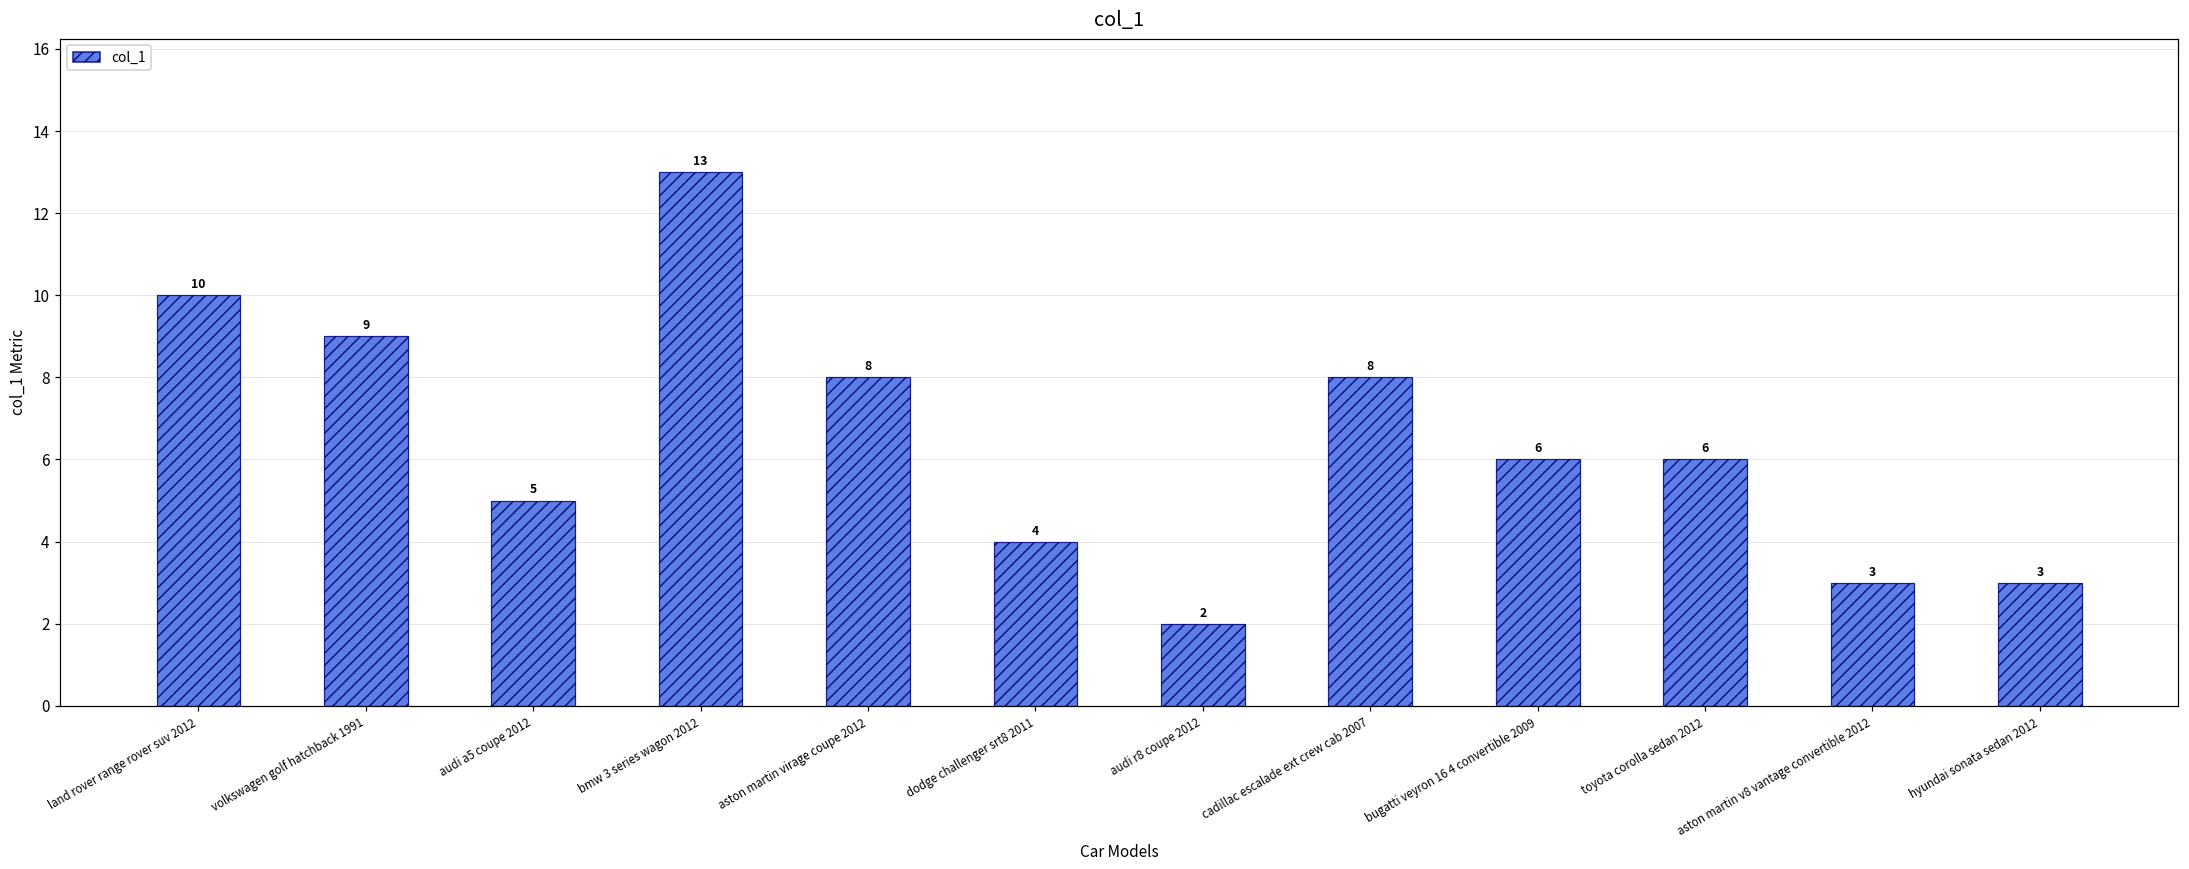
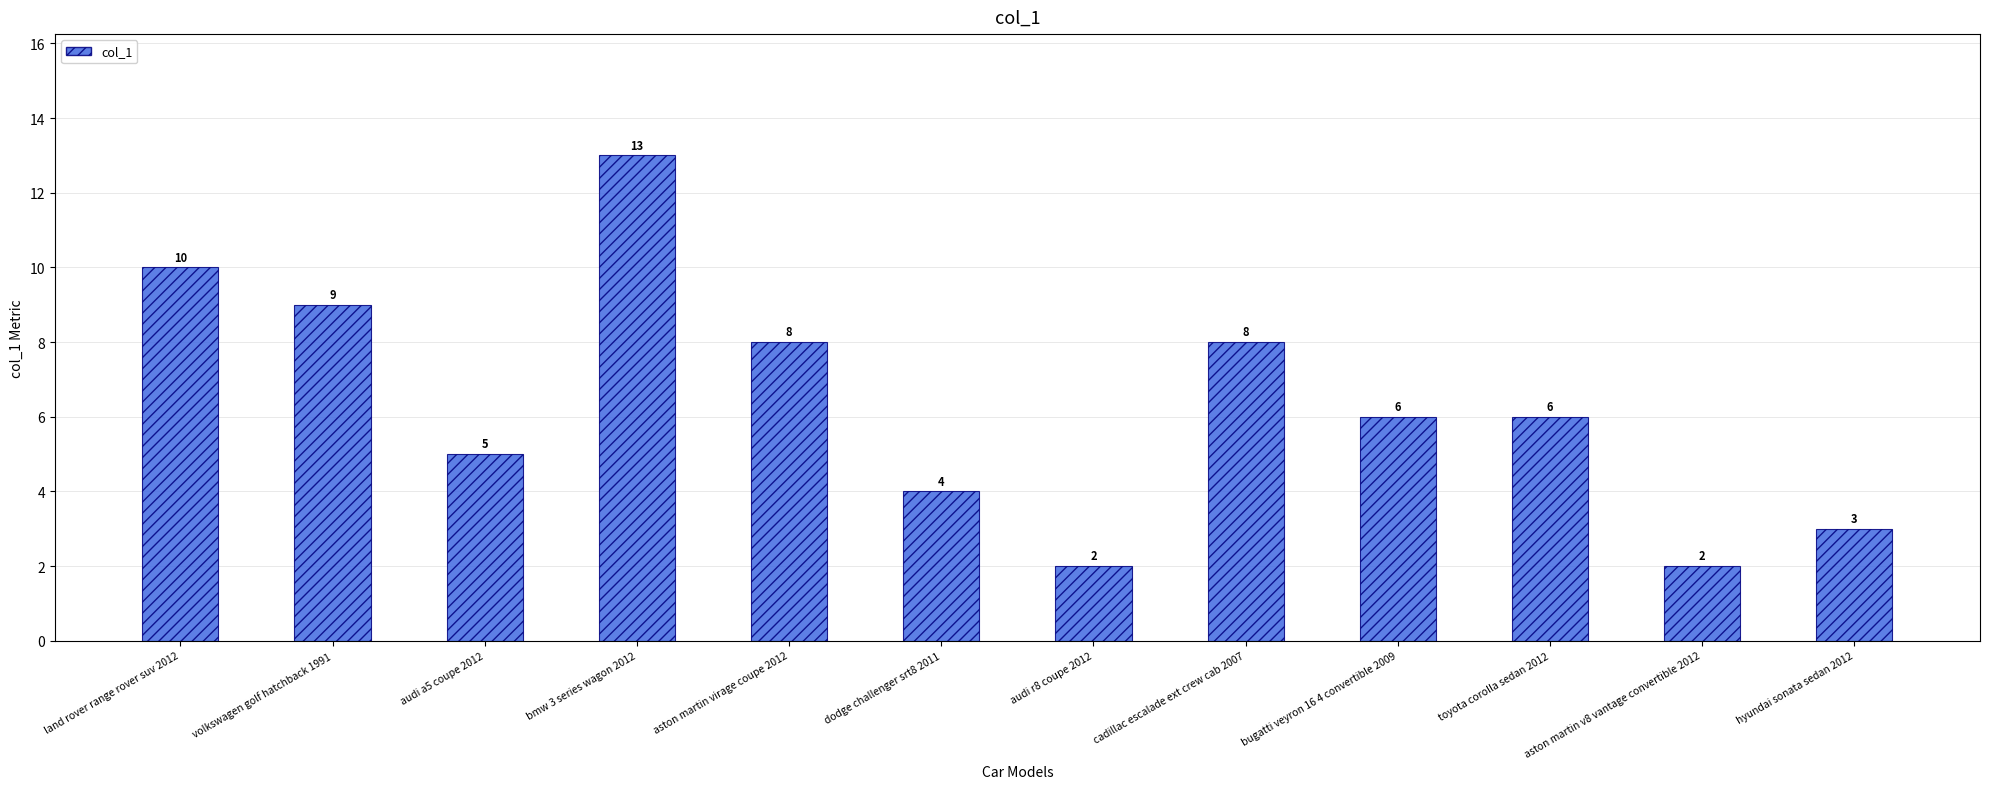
aston martin v8 vantage convertible 2012: 3 -> 2
